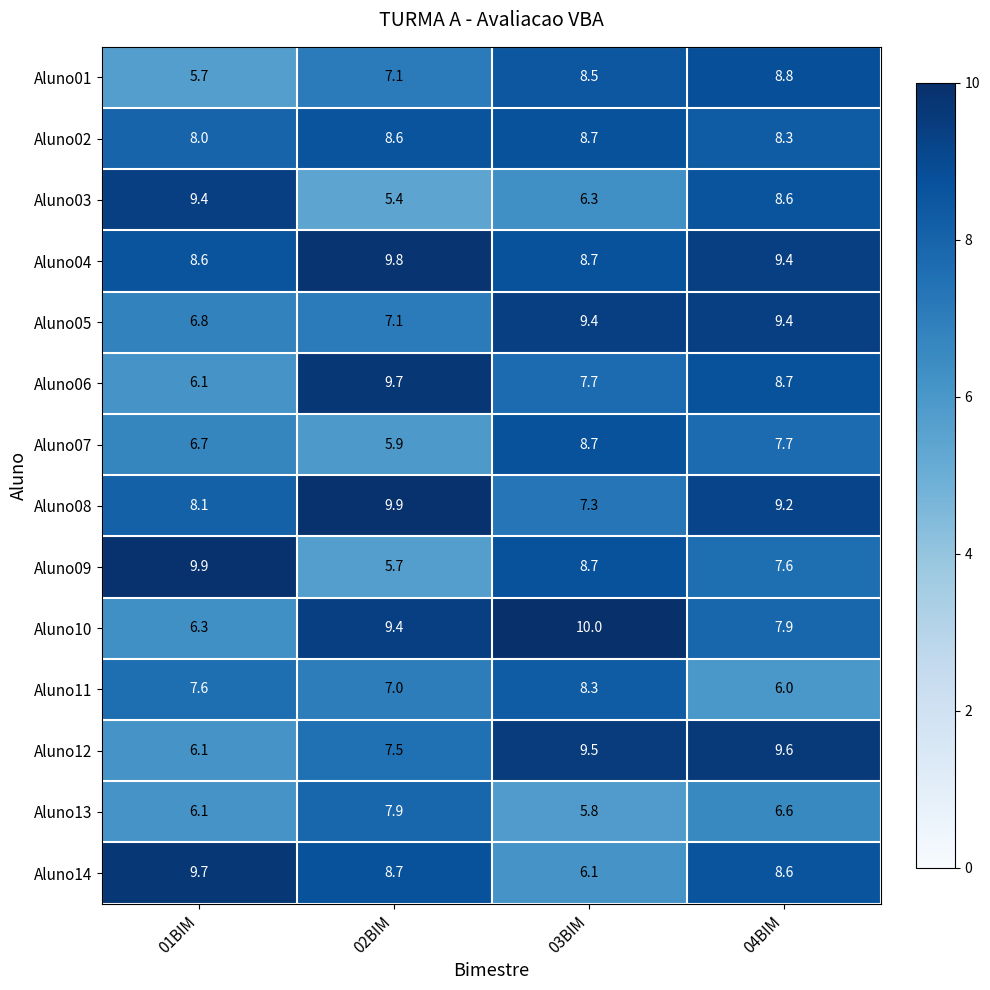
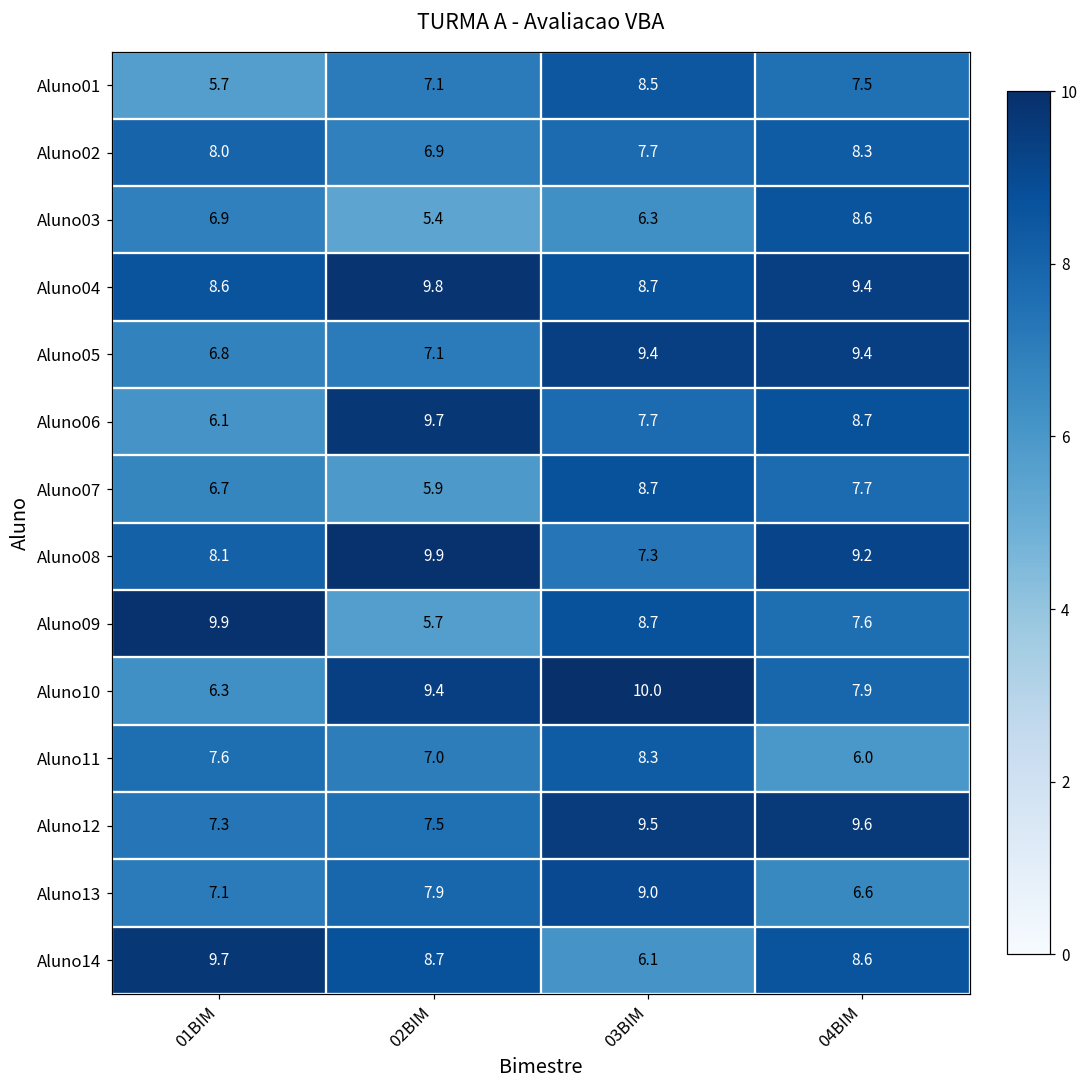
Aluno01, 04BIM: 8.8 -> 7.5
Aluno02, 02BIM: 8.6 -> 6.9
Aluno02, 03BIM: 8.7 -> 7.7
Aluno03, 01BIM: 9.4 -> 6.9
Aluno12, 01BIM: 6.1 -> 7.3
Aluno13, 01BIM: 6.1 -> 7.1
Aluno13, 03BIM: 5.8 -> 9.0
